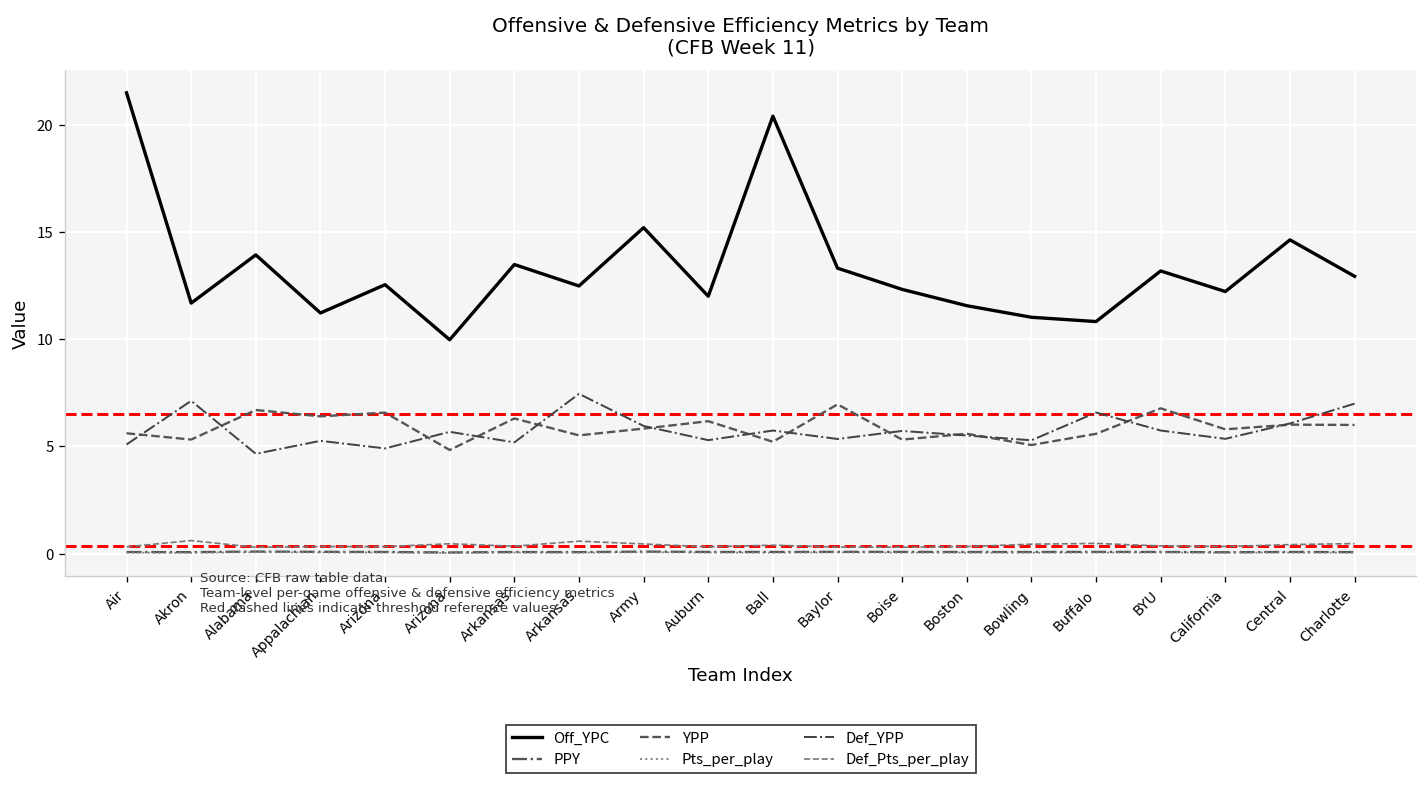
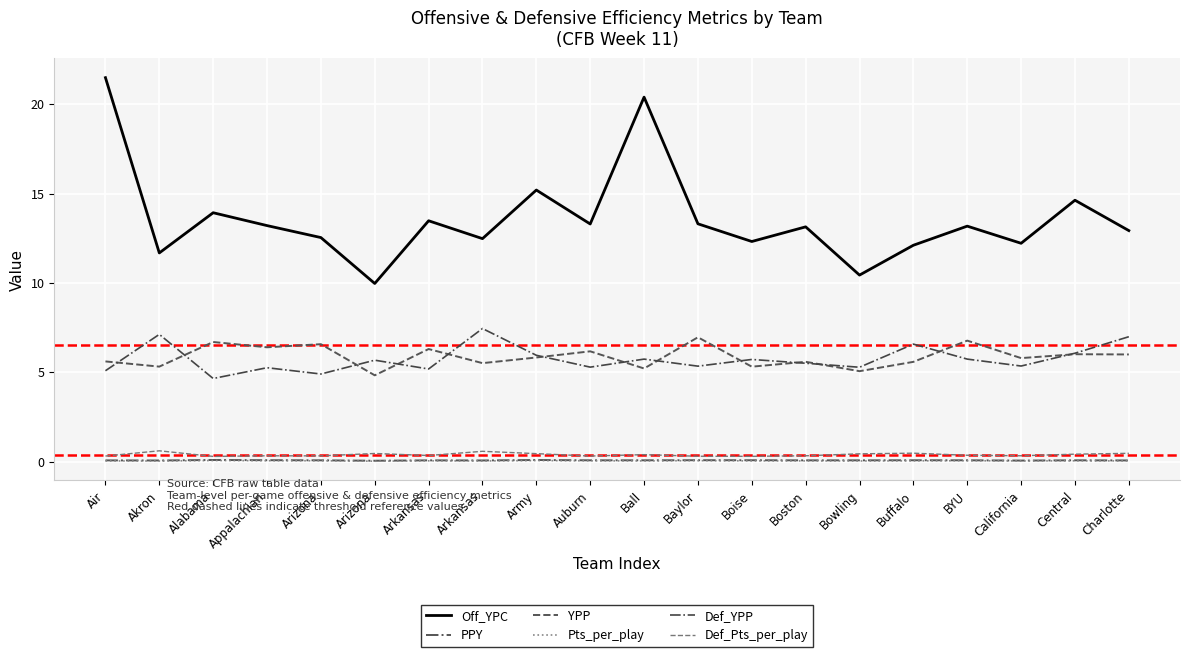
Off_YPC, Appalachian: 11.2 -> 13.2
Off_YPC, Auburn: 12.0 -> 13.3
Off_YPC, Boston: 11.6 -> 13.1
Off_YPC, Bowling: 11.0 -> 10.4
Off_YPC, Buffalo: 10.8 -> 12.1
